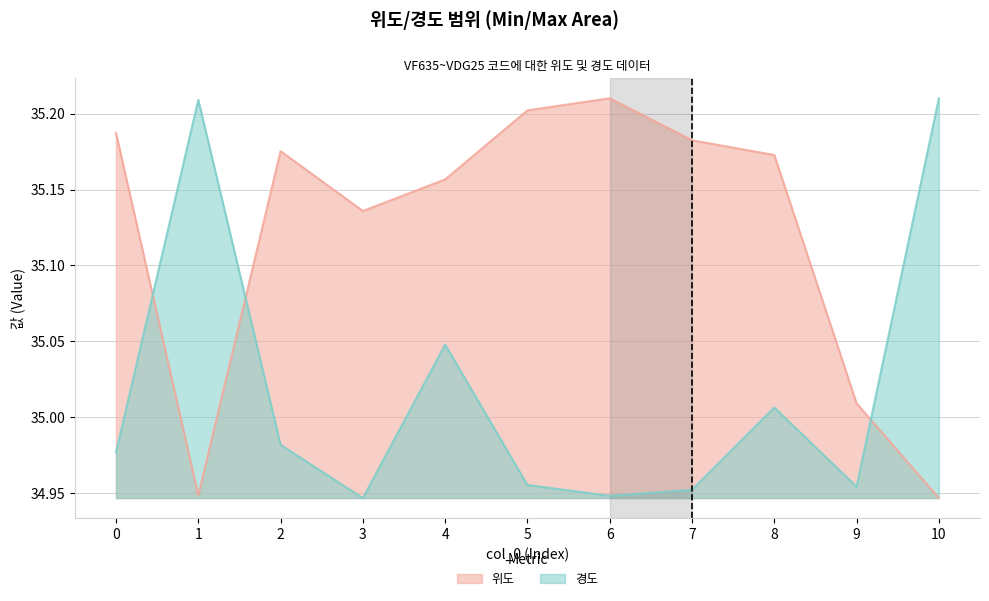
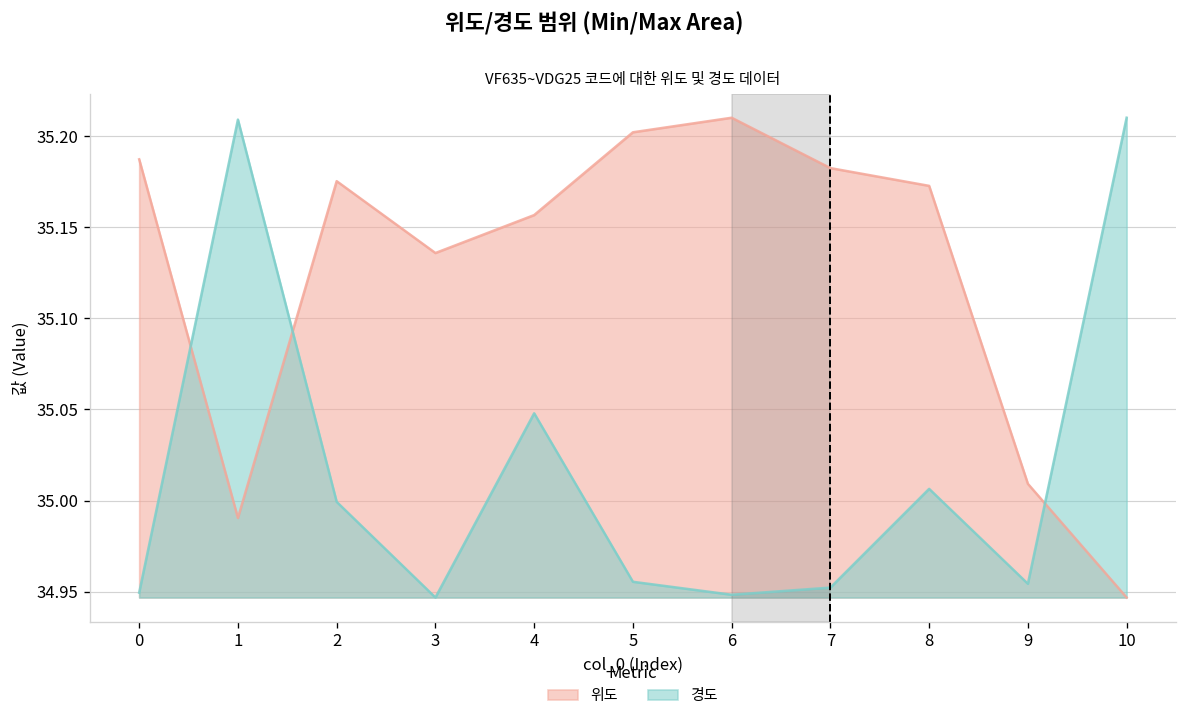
경도, 0: 34.977 -> 34.949
위도, 1: 34.948 -> 34.990
경도, 2: 34.982 -> 34.999
